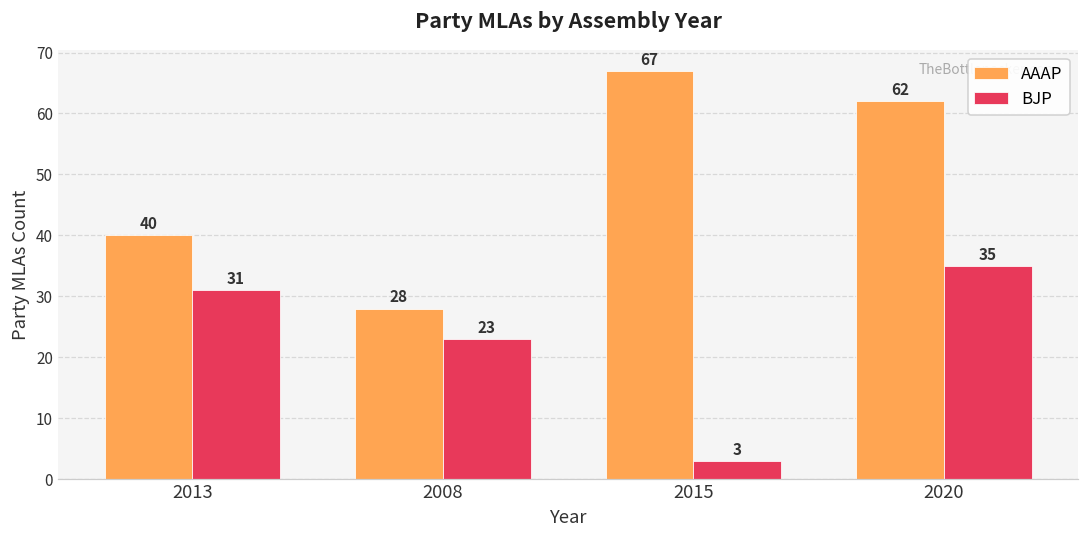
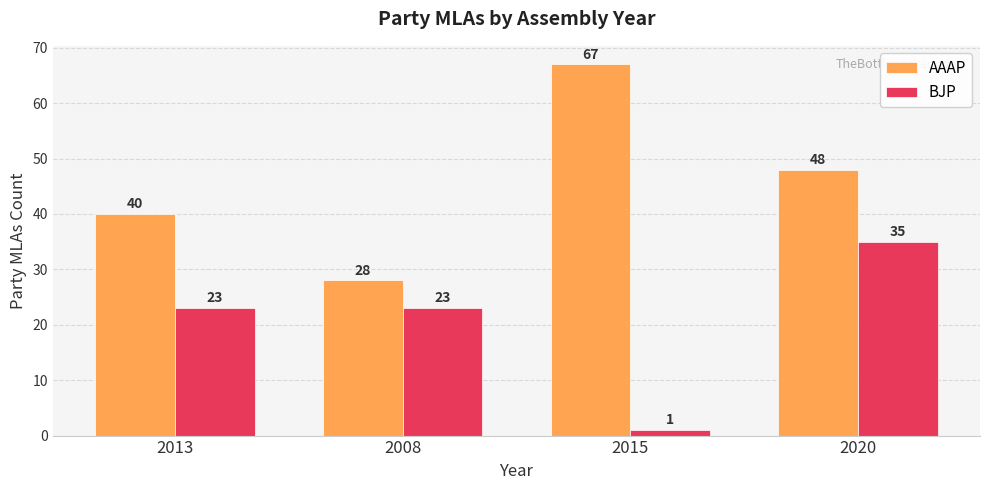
BJP, 2013: 31 -> 23
BJP, 2015: 3 -> 1
AAAP, 2020: 62 -> 48
